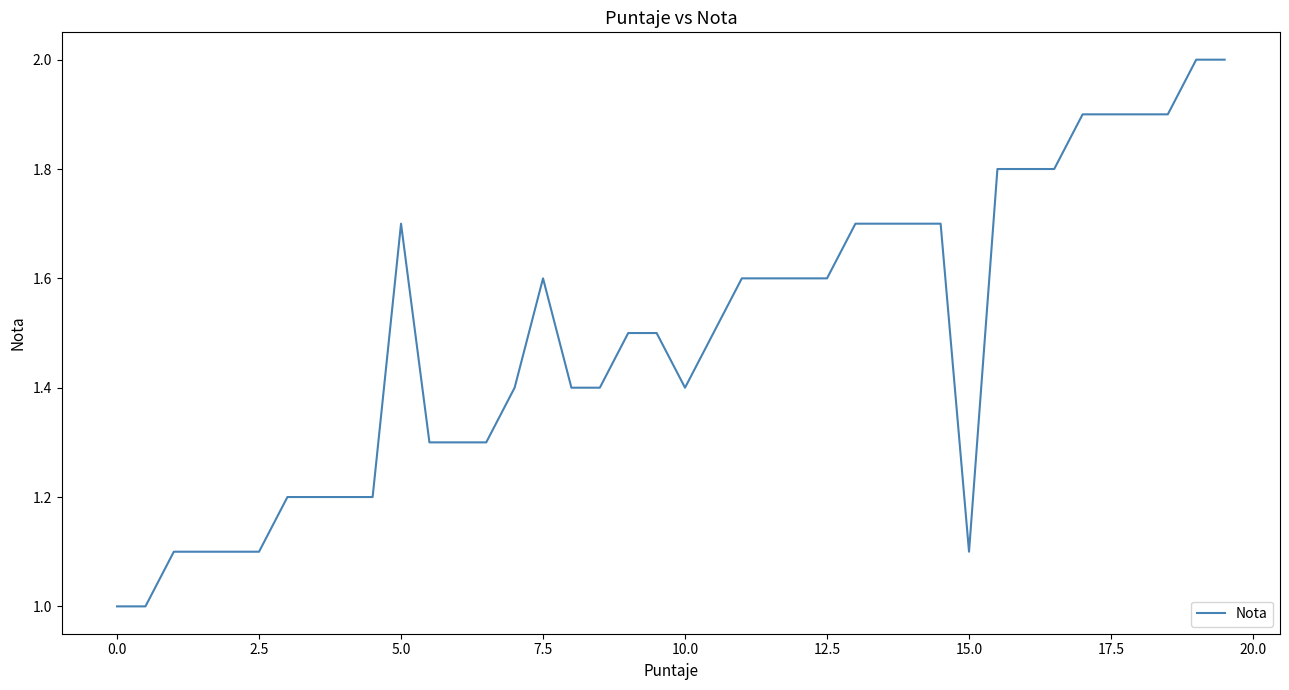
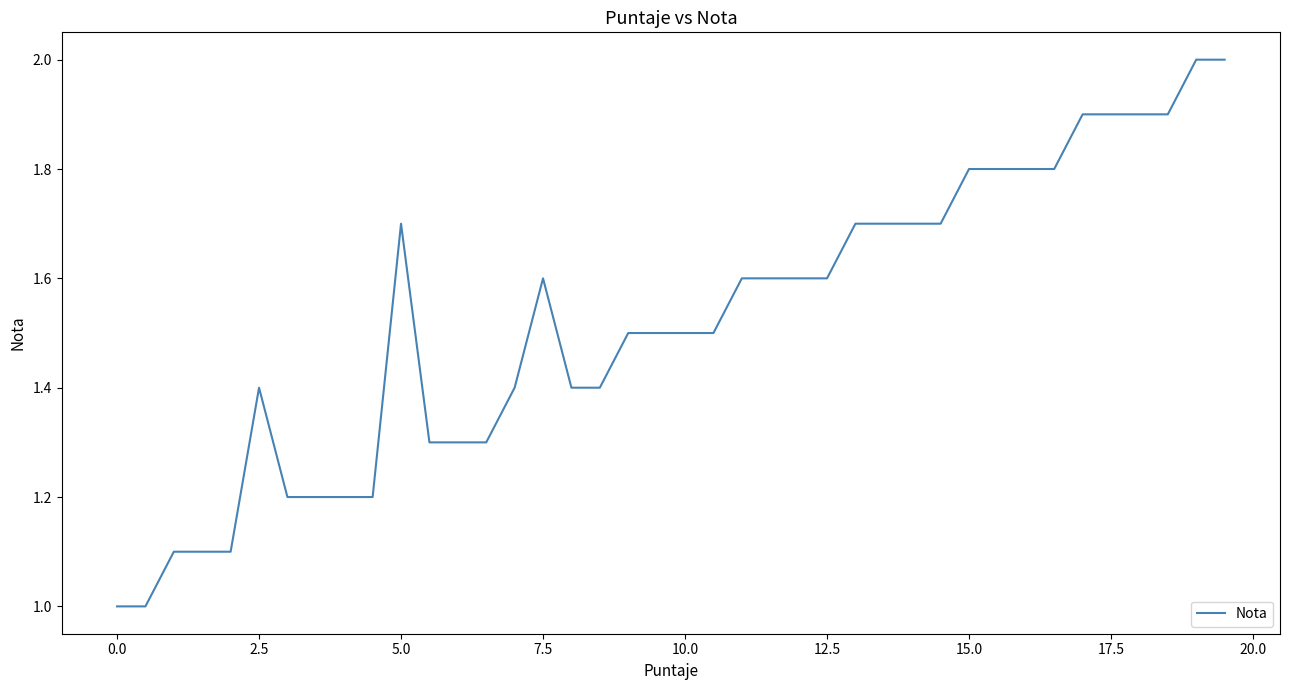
2.5: 1.1 -> 1.4
10.0: 1.4 -> 1.5
15.0: 1.1 -> 1.8
